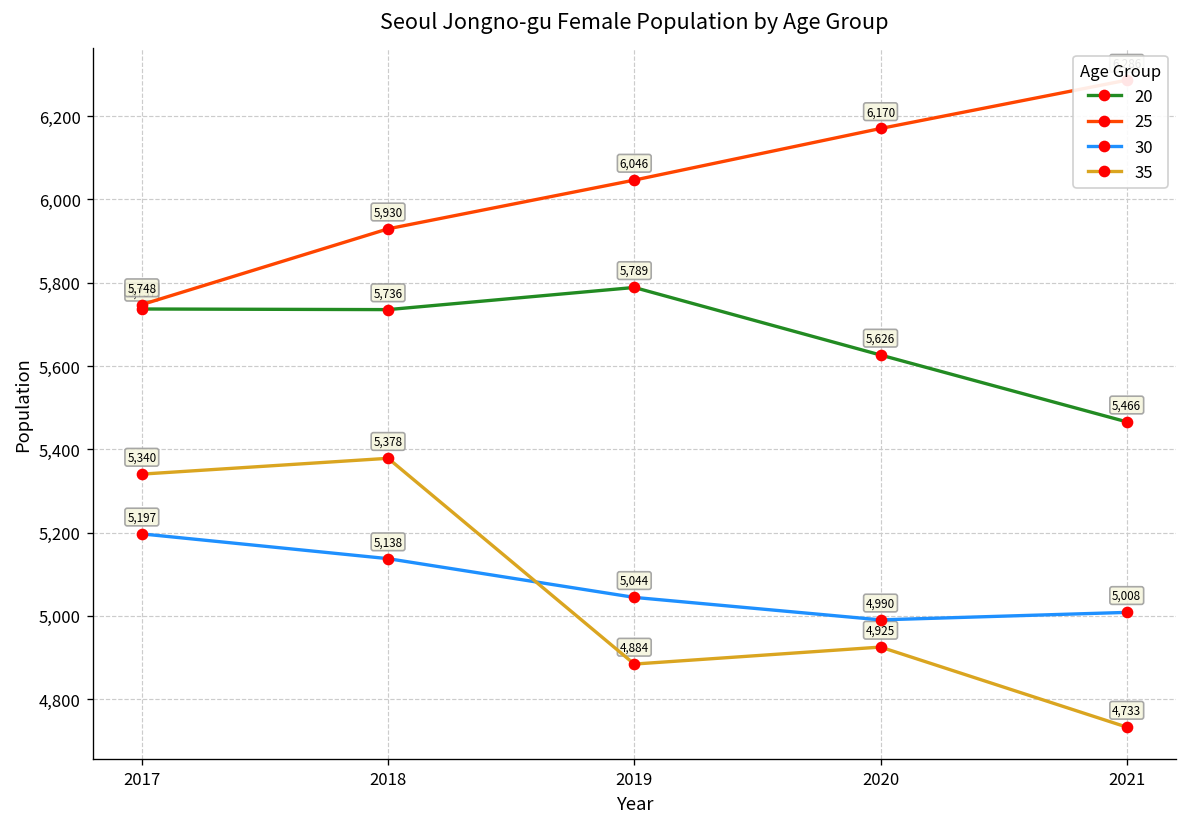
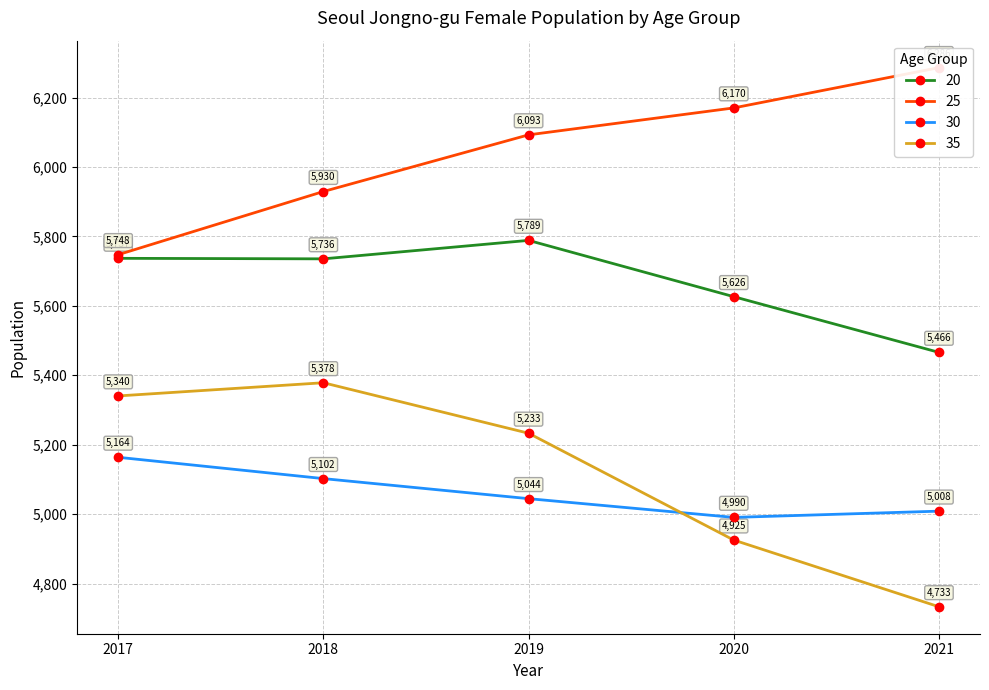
30, 2017: 5,197 -> 5,164
30, 2018: 5,138 -> 5,102
25, 2019: 6,046 -> 6,093
35, 2019: 4,884 -> 5,233
